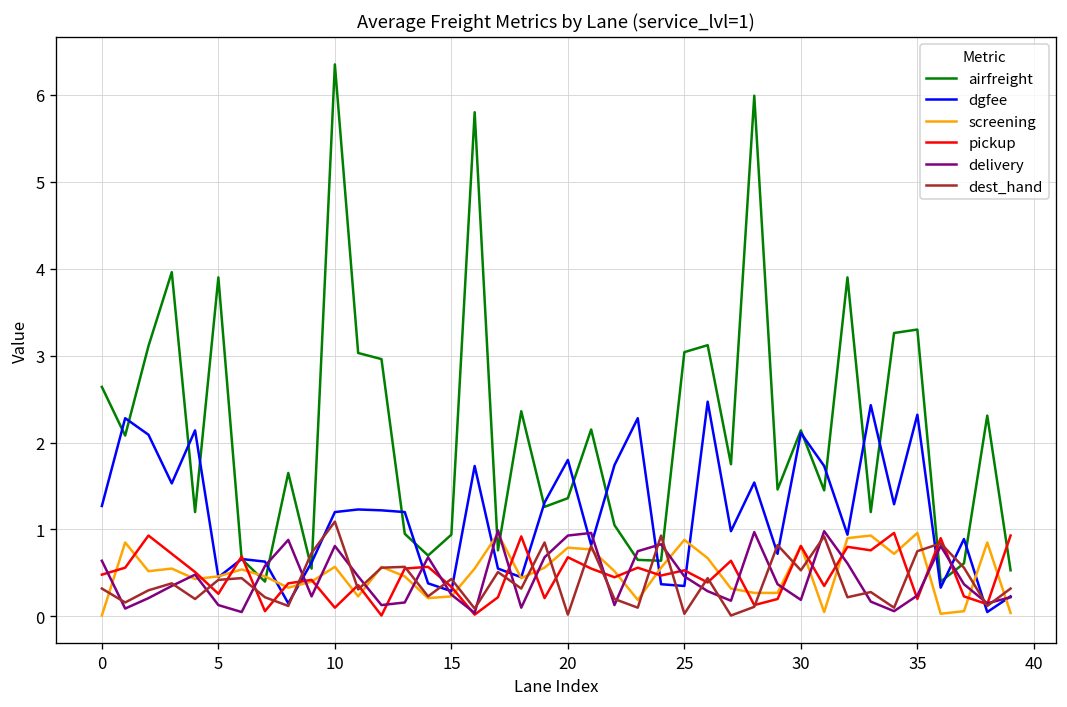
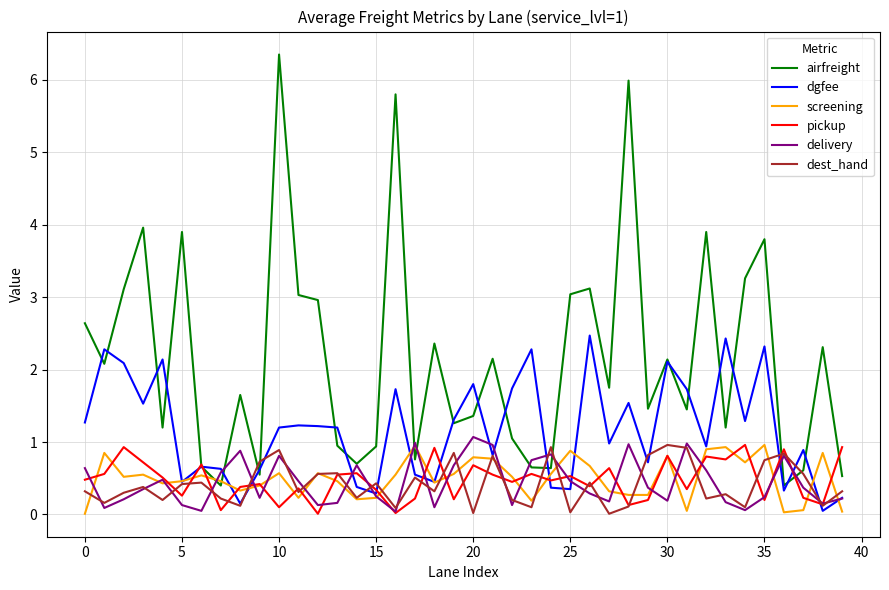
dest_hand, 10: 1.1 -> 0.9
delivery, 20: 0.9 -> 1.1
dest_hand, 30: 0.5 -> 1.0
airfreight, 35: 3.3 -> 3.8
